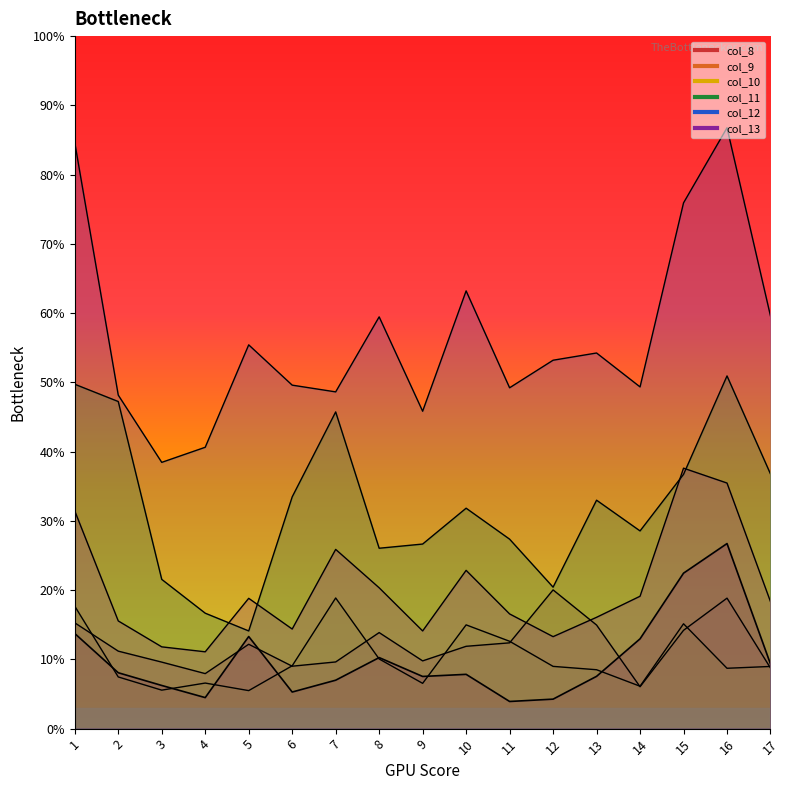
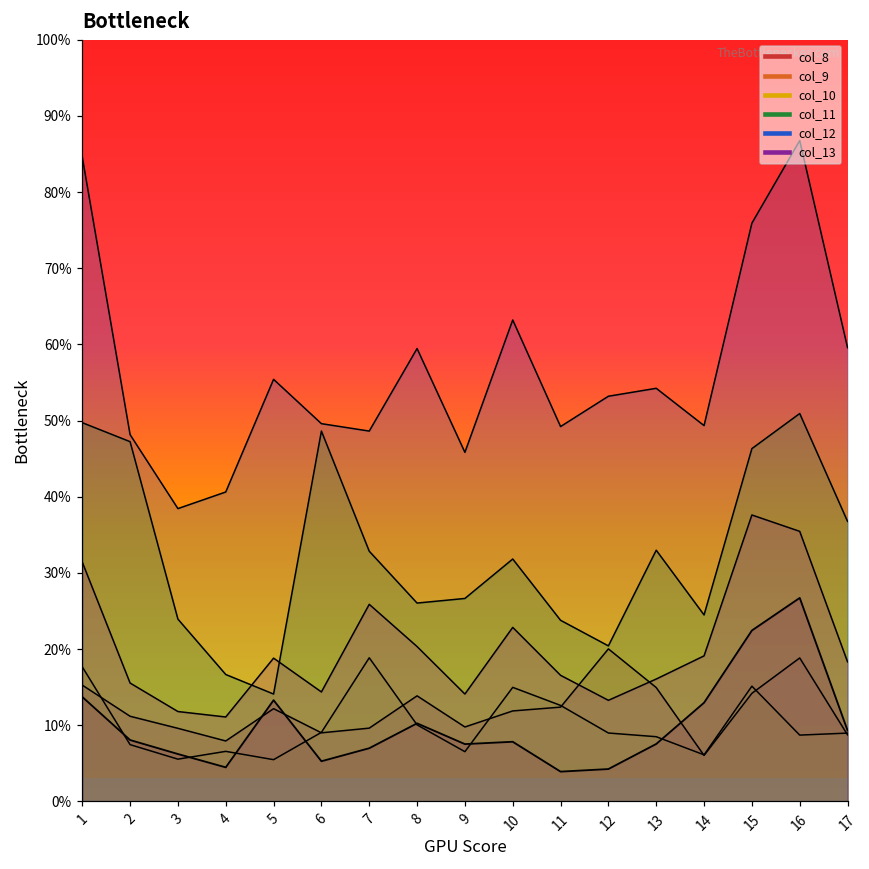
col_11, 3: 22% -> 24%
col_11, 6: 33% -> 49%
col_11, 7: 46% -> 33%
col_11, 11: 27% -> 24%
col_11, 14: 29% -> 24%
col_11, 15: 37% -> 46%
